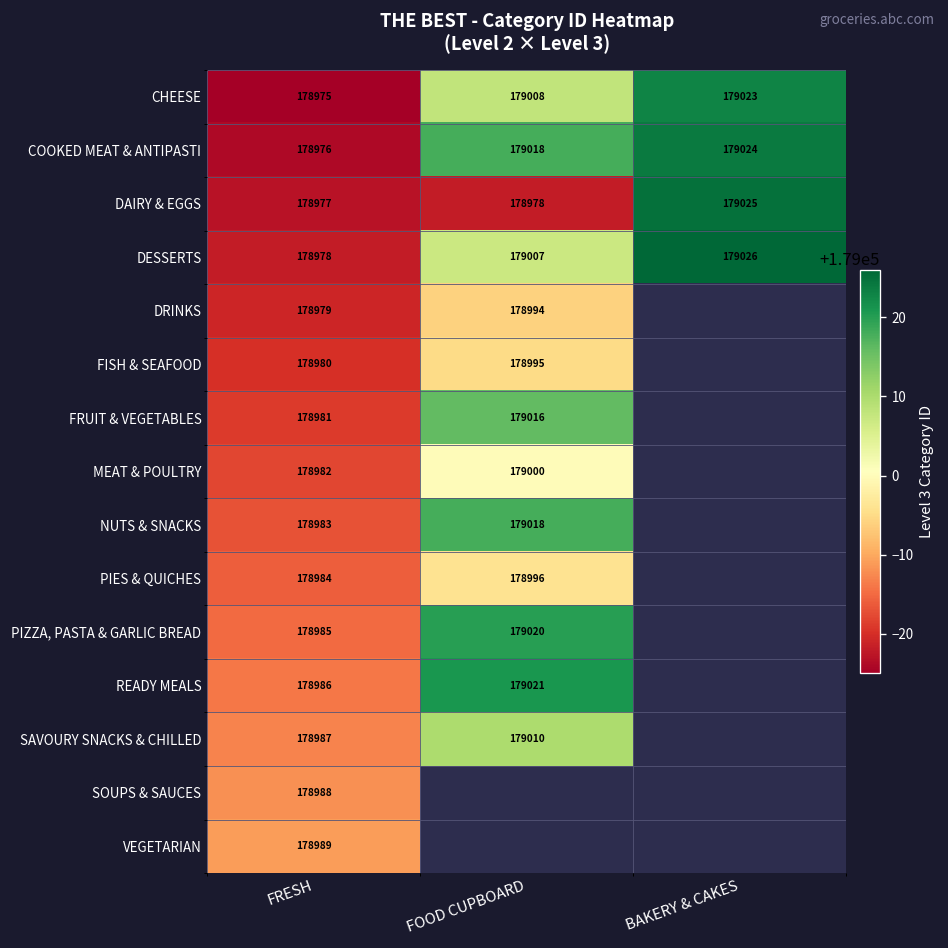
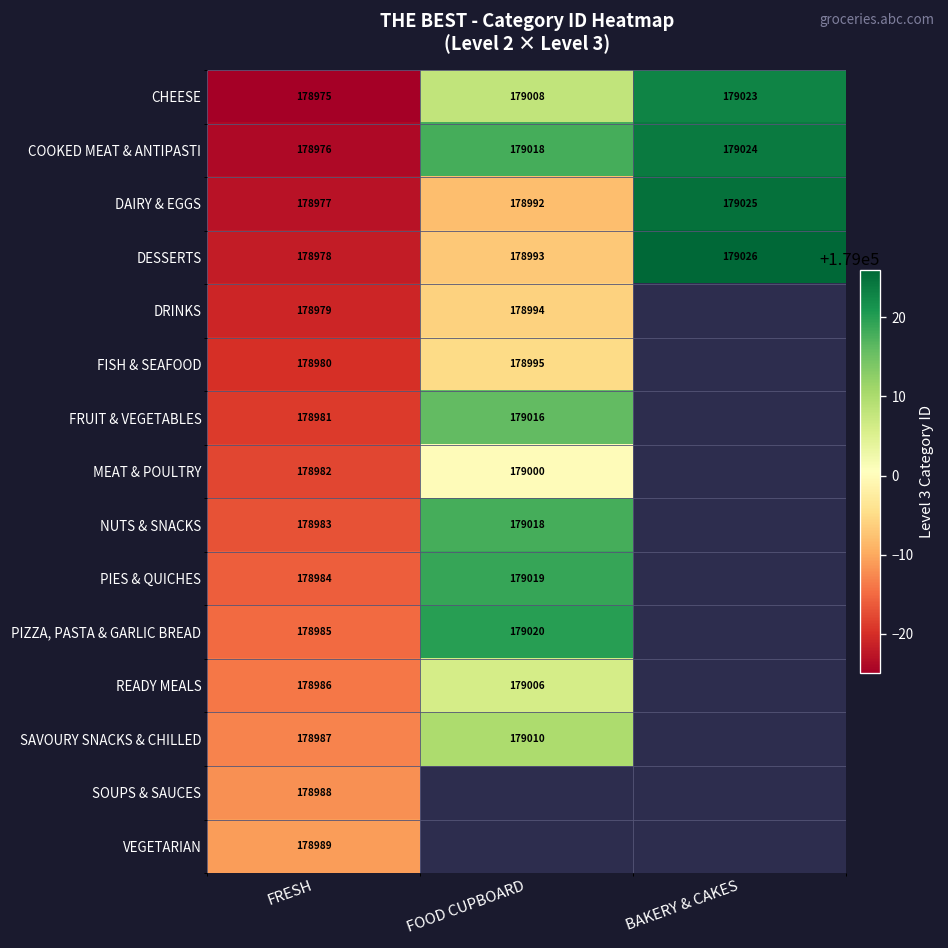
DAIRY & EGGS, FOOD CUPBOARD: 178978 -> 178992
DESSERTS, FOOD CUPBOARD: 179007 -> 178993
PIES & QUICHES, FOOD CUPBOARD: 178996 -> 179019
READY MEALS, FOOD CUPBOARD: 179021 -> 179006
